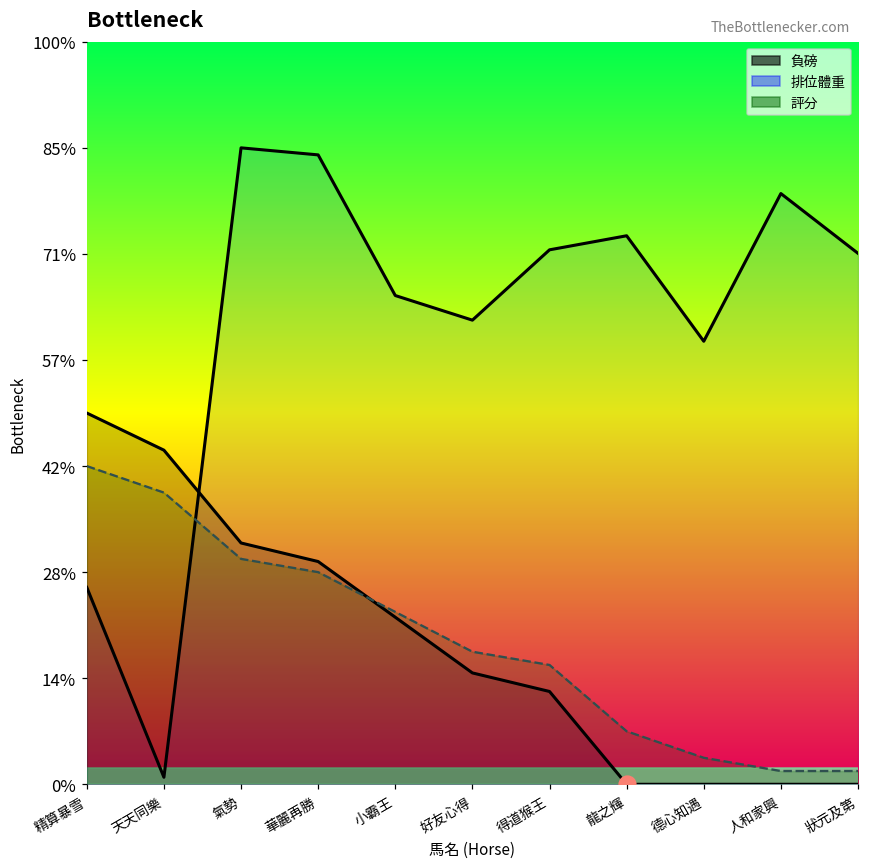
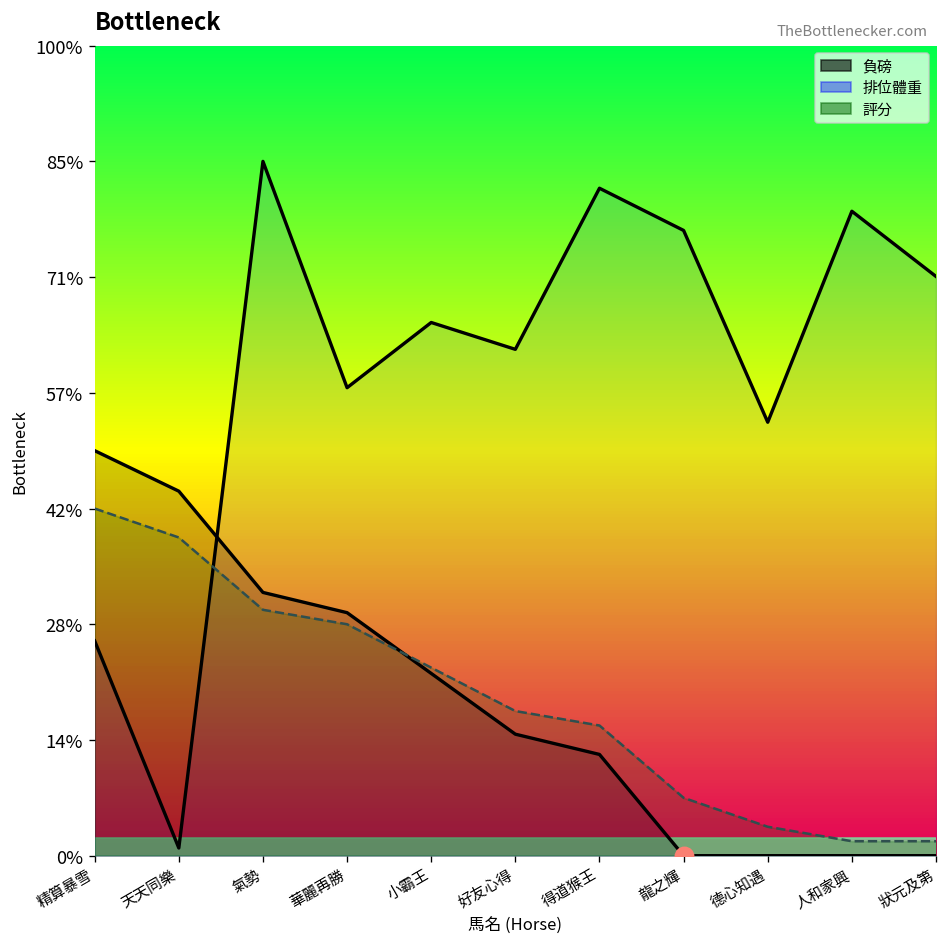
排位體重, 華麗再勝: 85% -> 58%
排位體重, 得道猴王: 72% -> 82%
排位體重, 龍之輝: 74% -> 77%
排位體重, 德心知遇: 60% -> 54%
